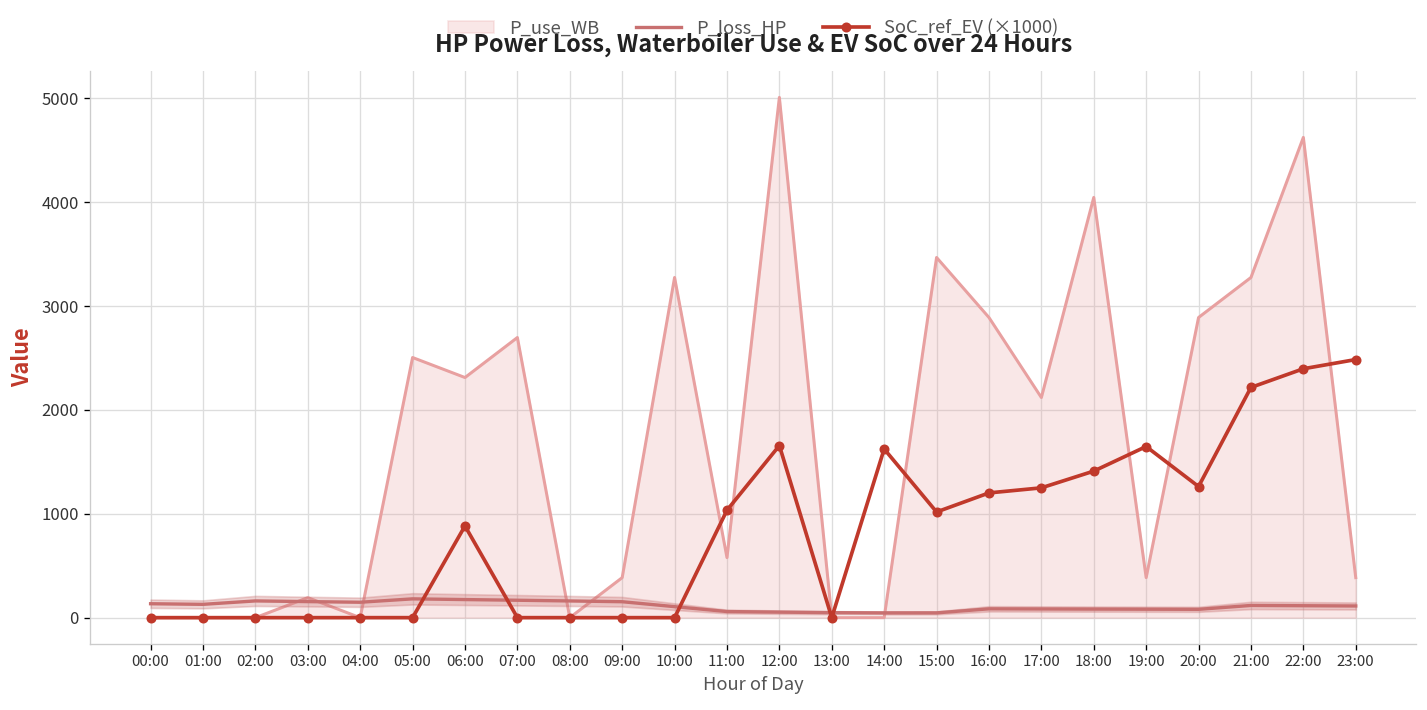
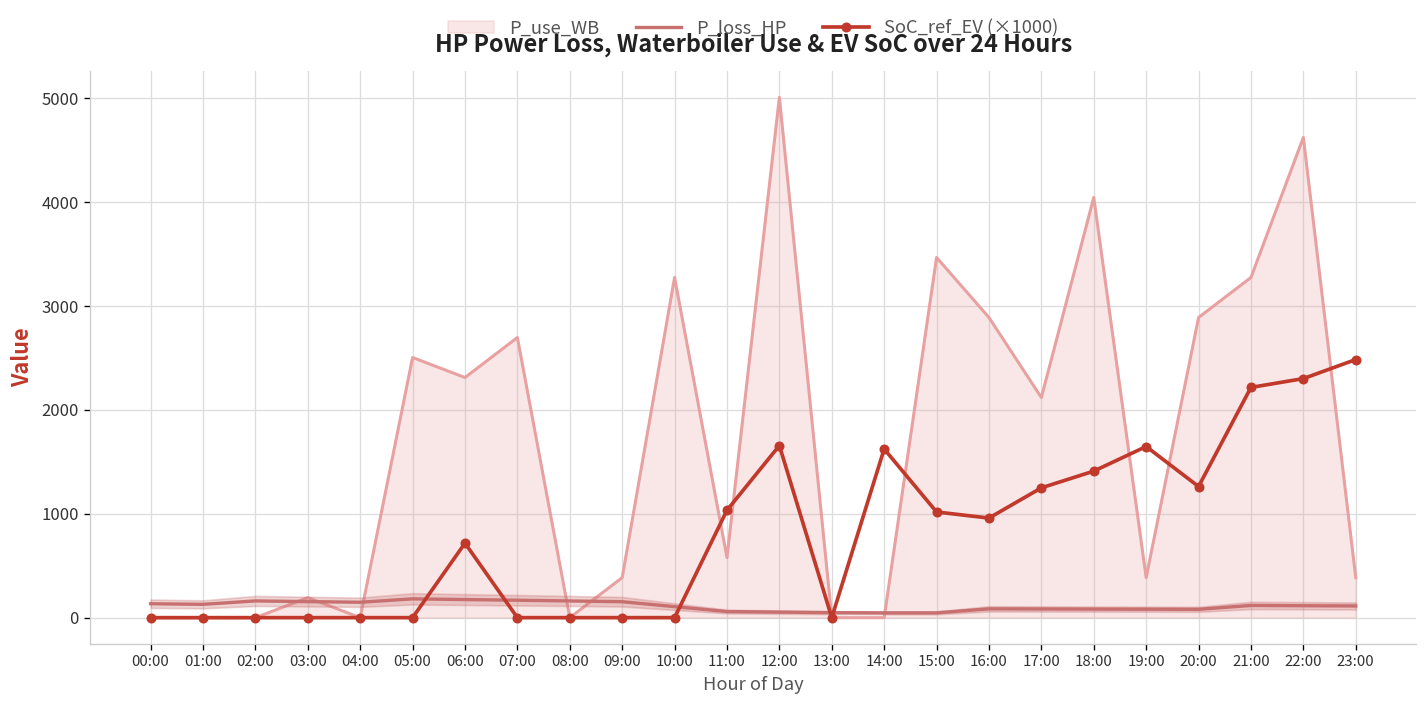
SoC_ref_EV (×1000), 06:00: 900 -> 700
SoC_ref_EV (×1000), 16:00: 1200 -> 1000
SoC_ref_EV (×1000), 22:00: 2400 -> 2300
